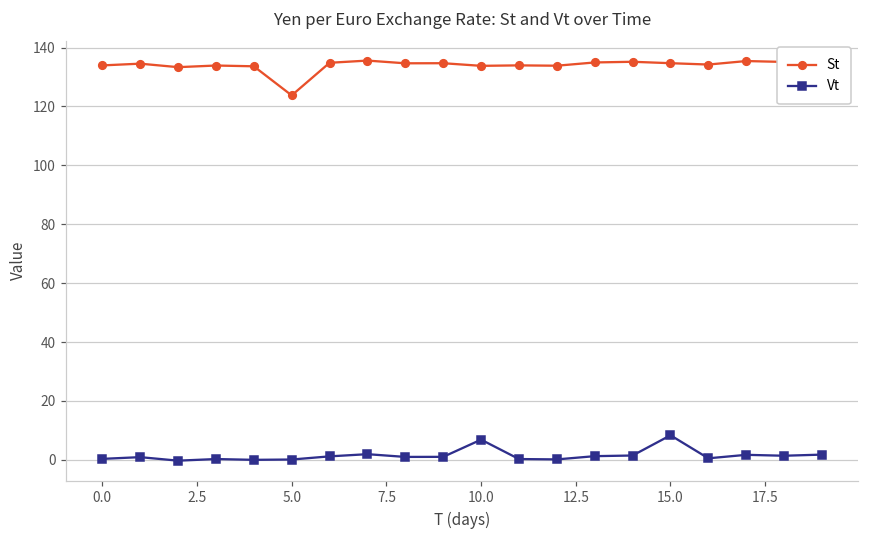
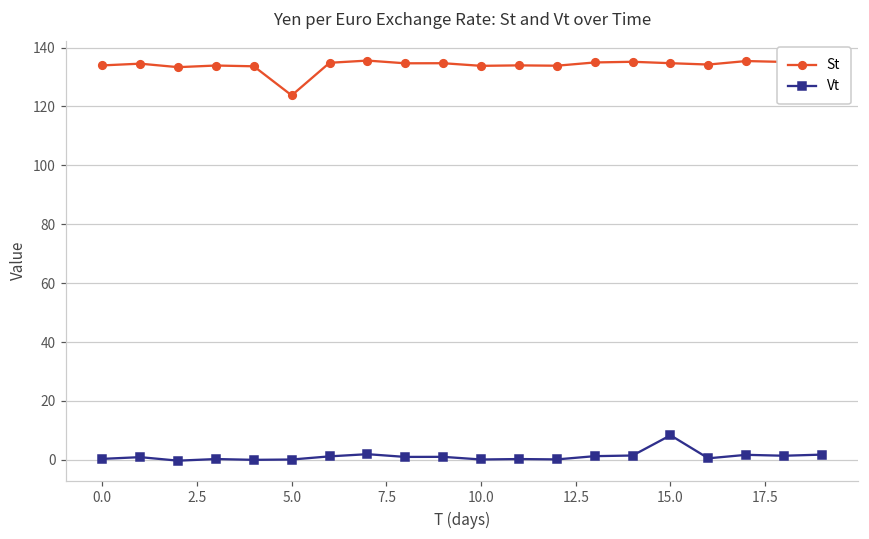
Vt, 10.0: 7 -> 0
